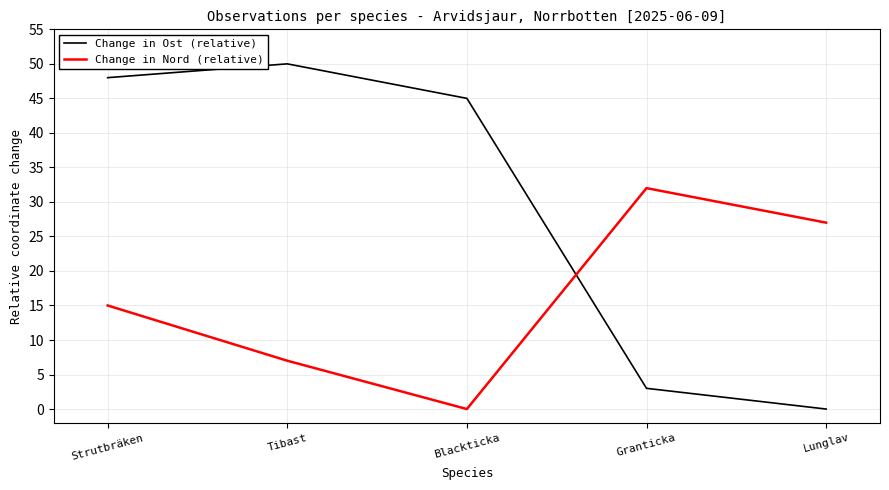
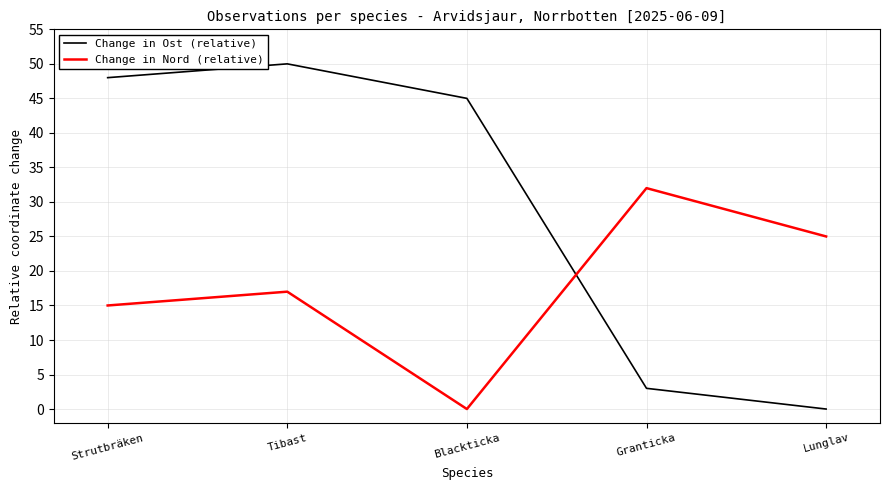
Change in Nord (relative), Tibast: 7 -> 17
Change in Nord (relative), Lunglav: 27 -> 25
